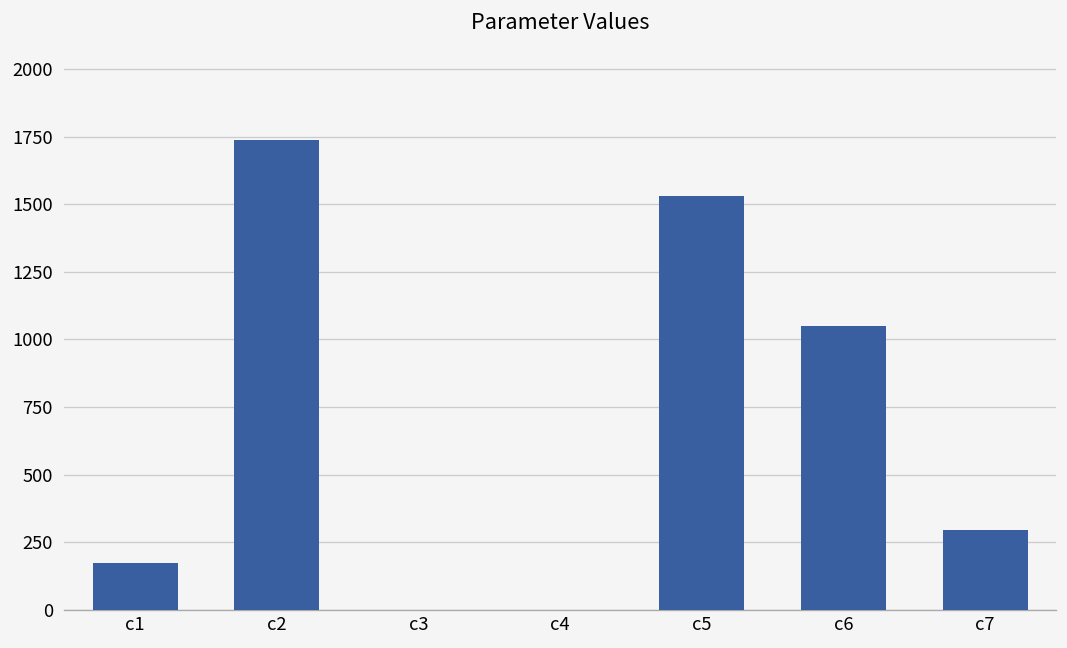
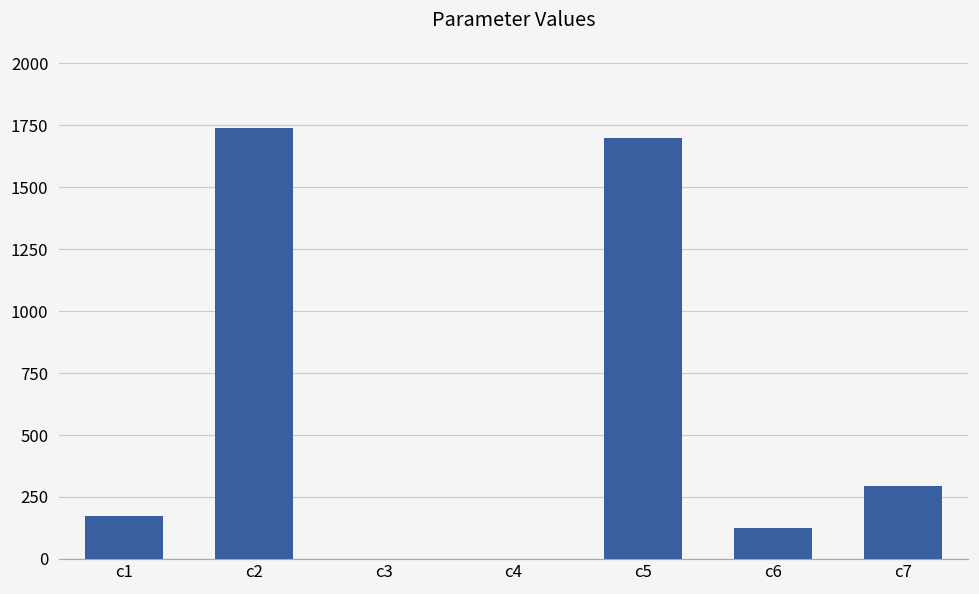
c5: 1530 -> 1700
c6: 1050 -> 130
